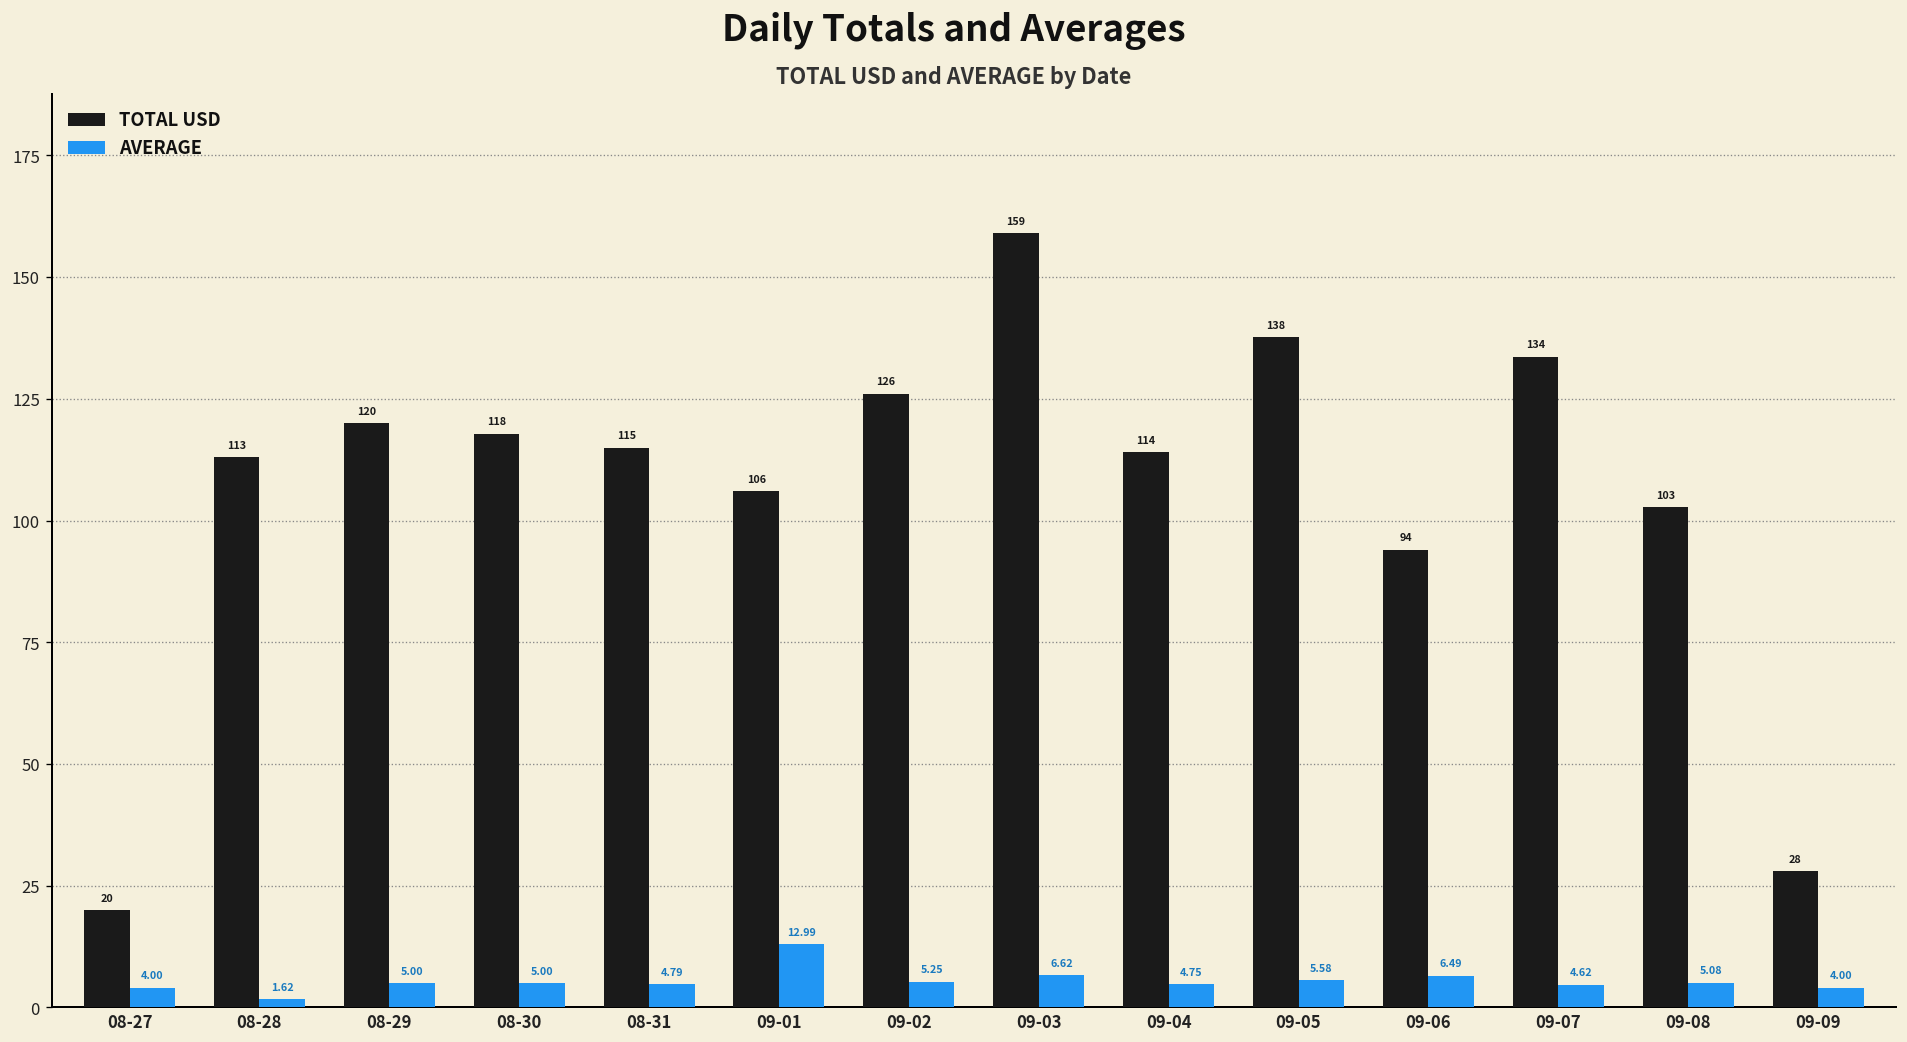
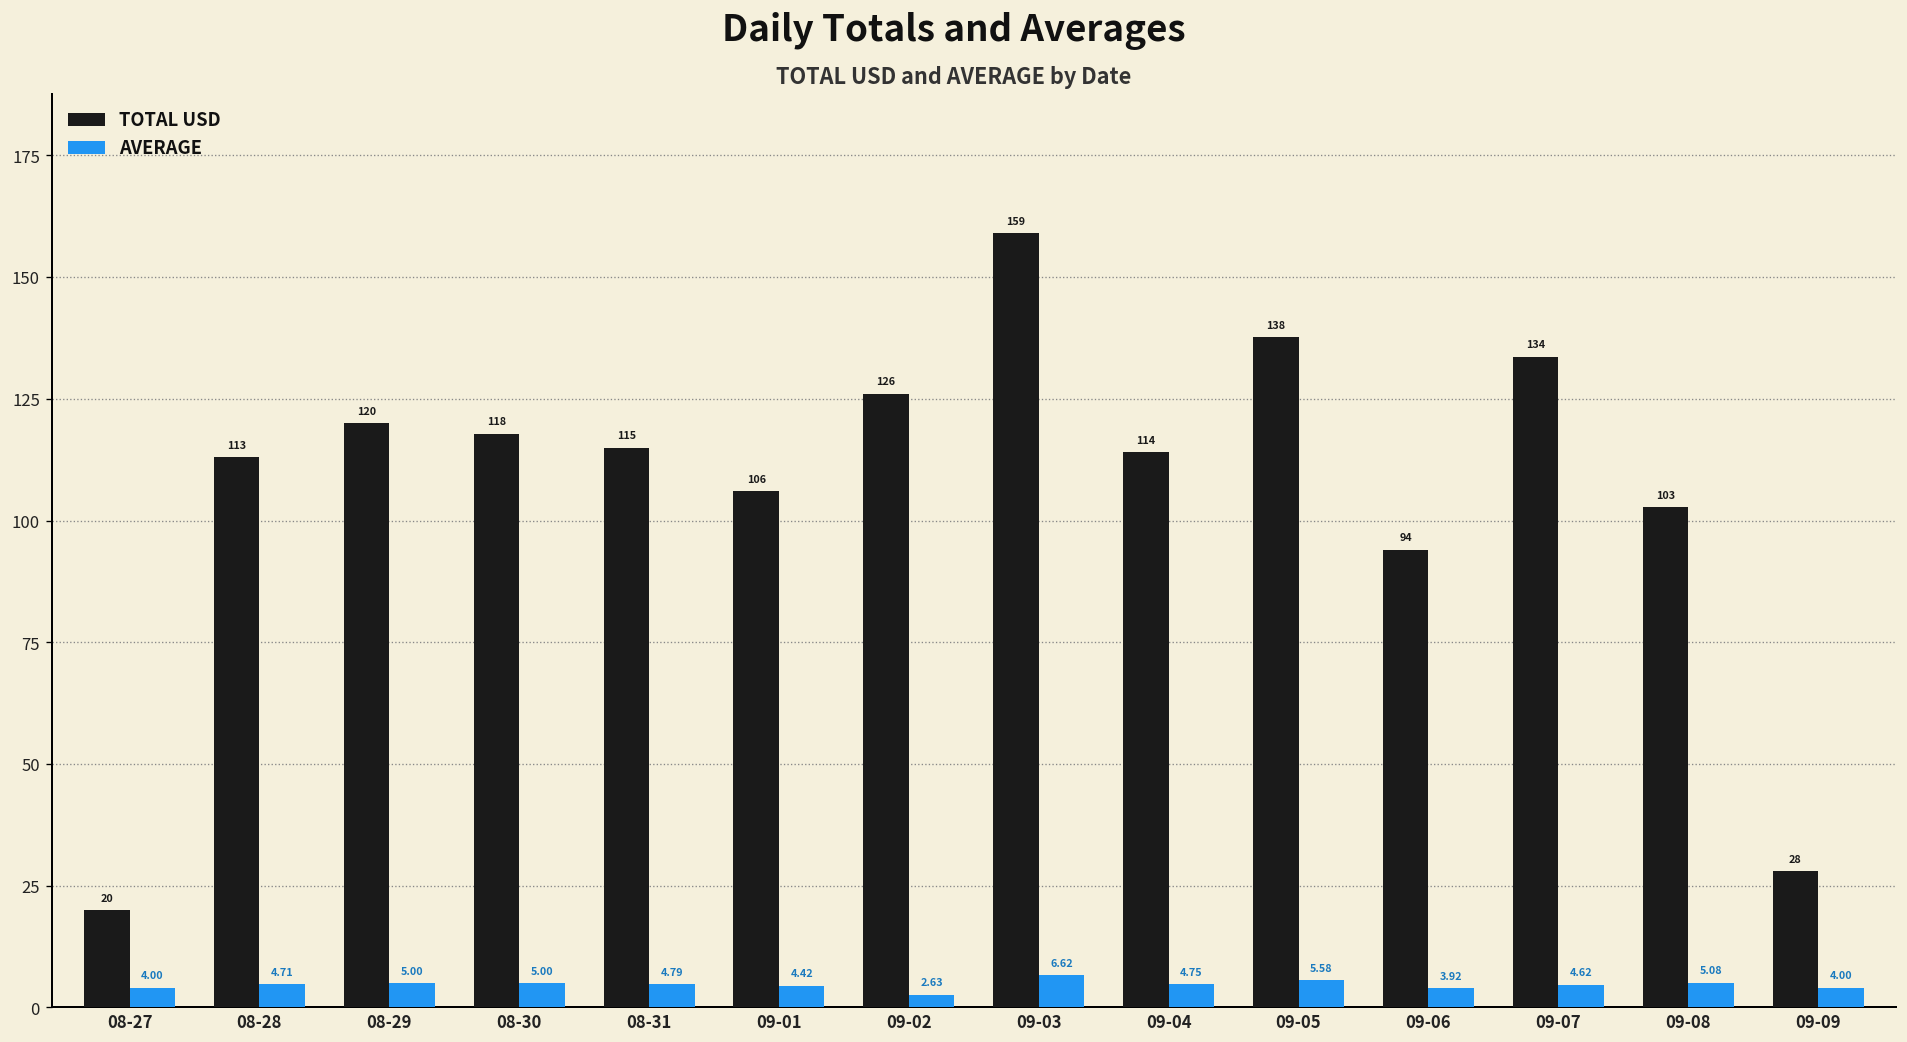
AVERAGE, 08-28: 1.62 -> 4.71
AVERAGE, 09-01: 12.99 -> 4.42
AVERAGE, 09-02: 5.25 -> 2.63
AVERAGE, 09-06: 6.49 -> 3.92
